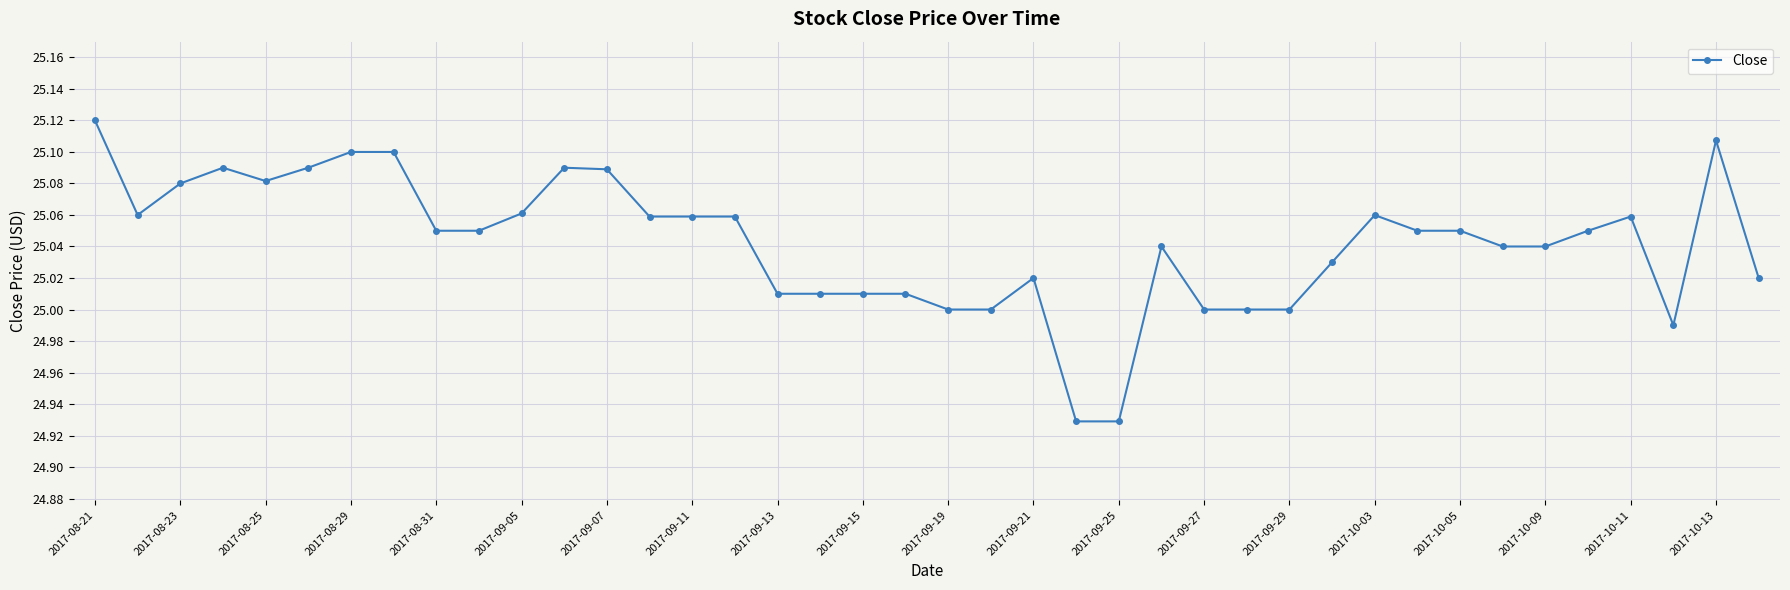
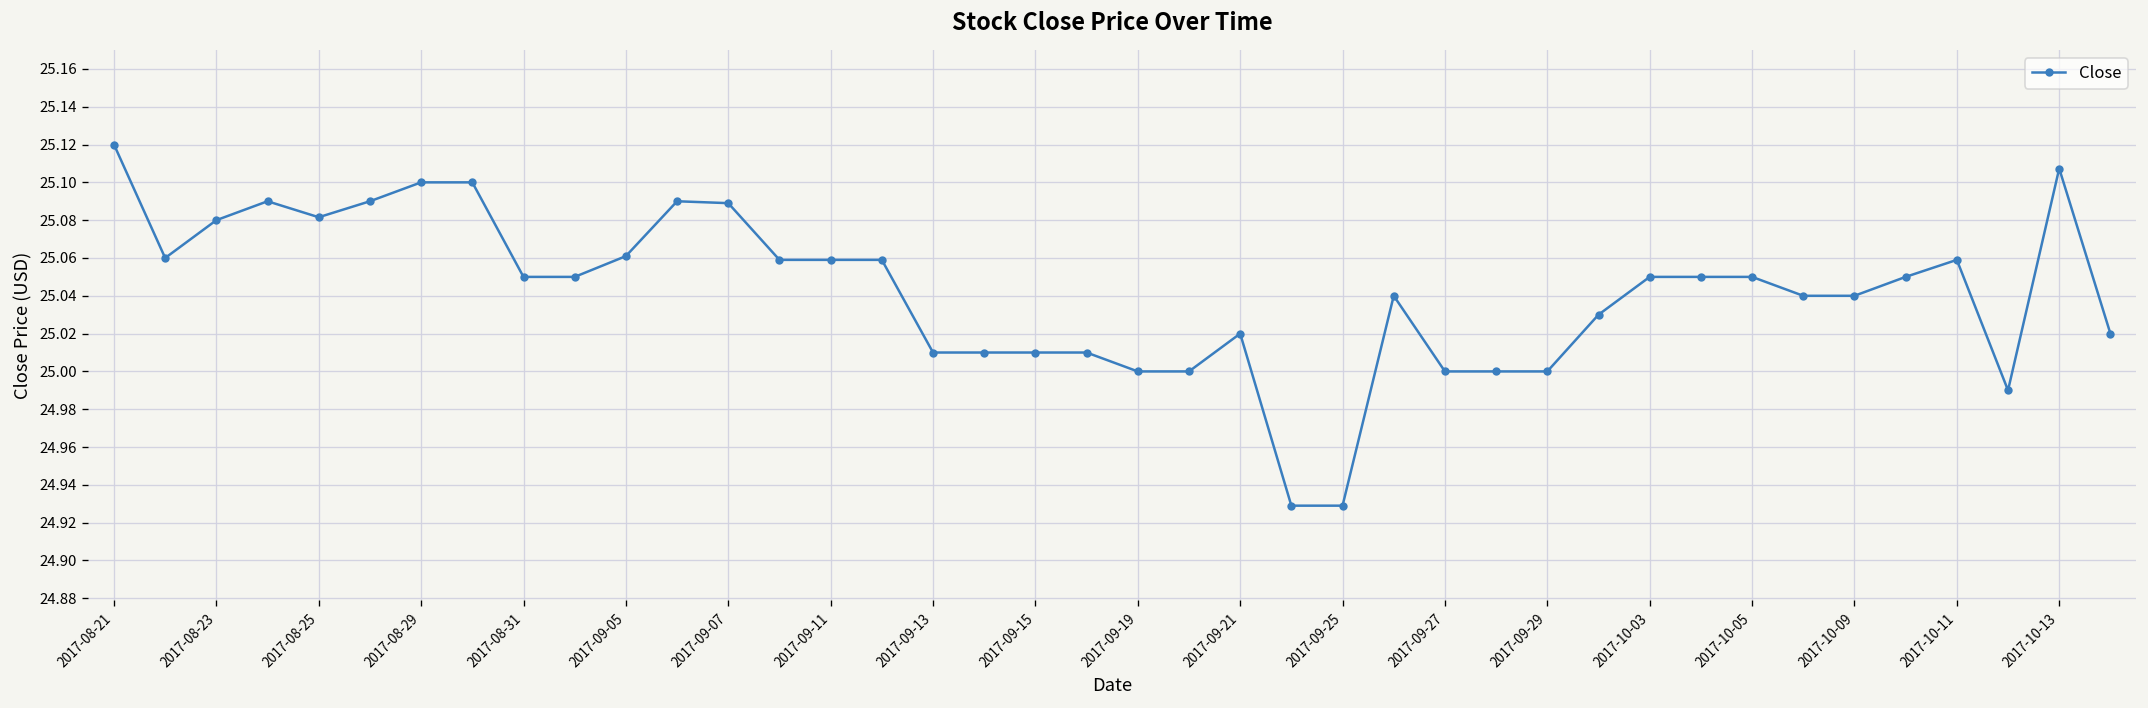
2017-10-03: 25.060 -> 25.050
